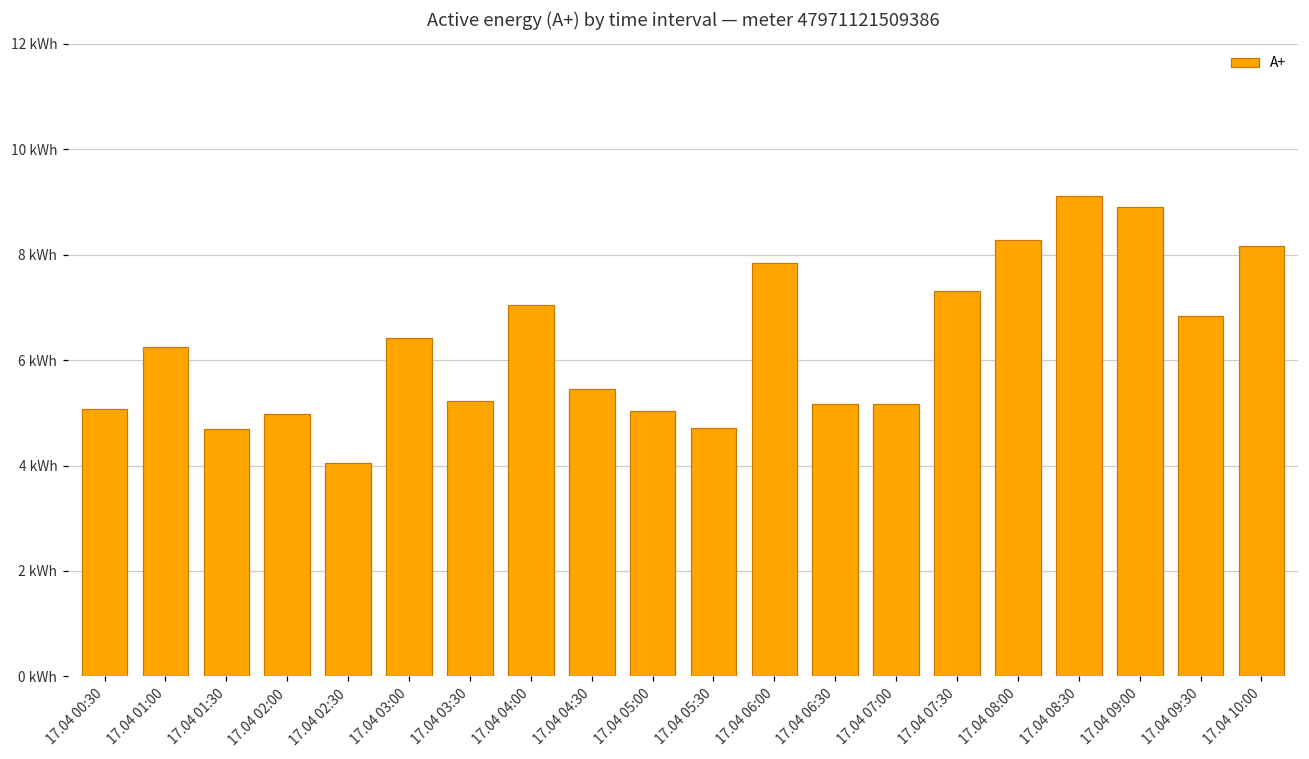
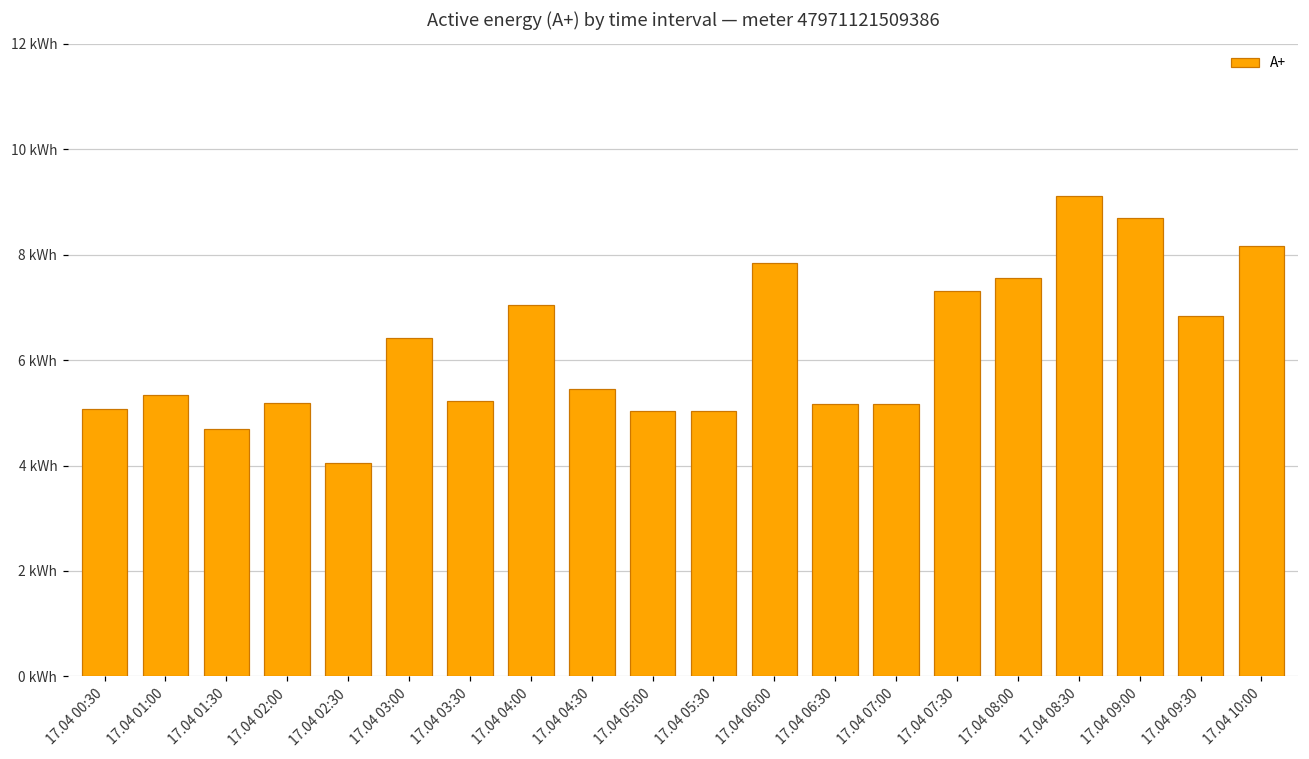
17.04 01:00: 6.3 kWh -> 5.3 kWh
17.04 02:00: 5.0 kWh -> 5.2 kWh
17.04 05:30: 4.7 kWh -> 5.0 kWh
17.04 08:00: 8.3 kWh -> 7.6 kWh
17.04 09:00: 8.9 kWh -> 8.7 kWh
